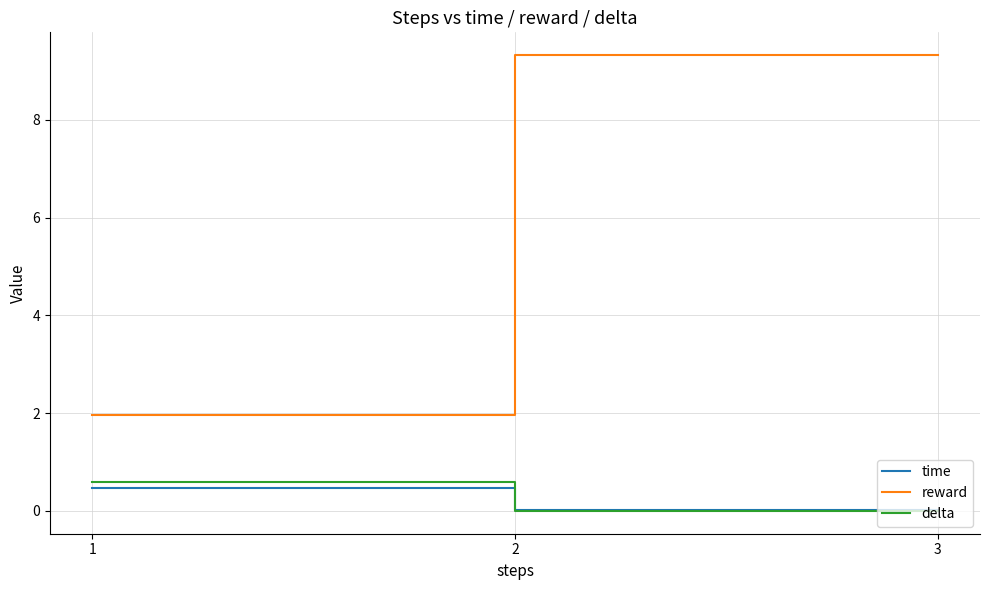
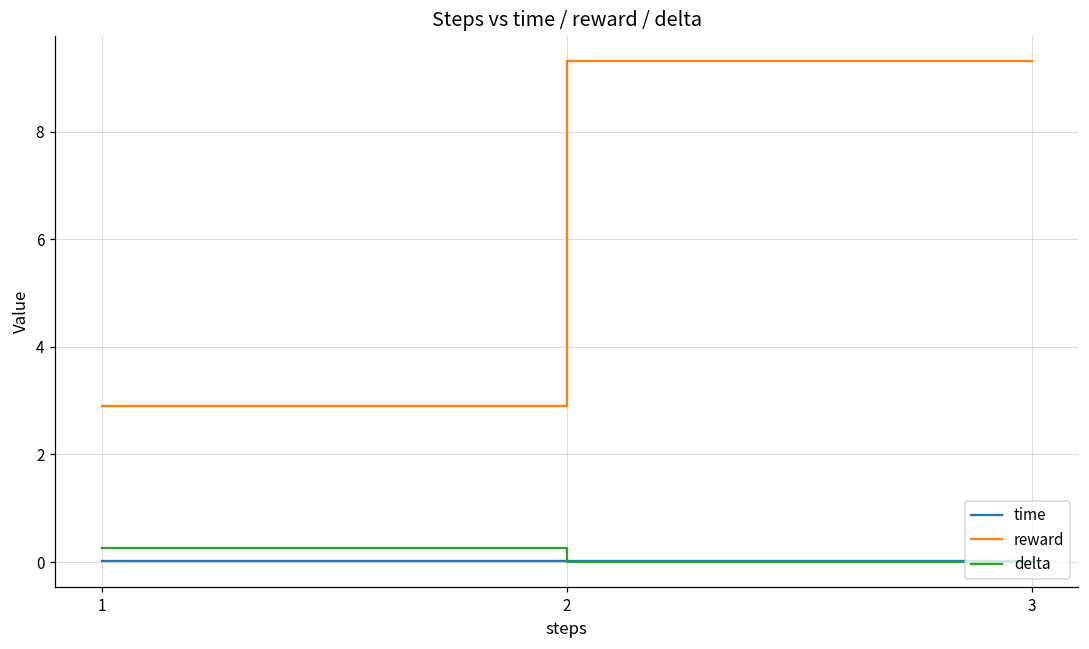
time, 1: 0.5 -> 0.0
reward, 1: 2.0 -> 2.9
delta, 1: 0.6 -> 0.3
